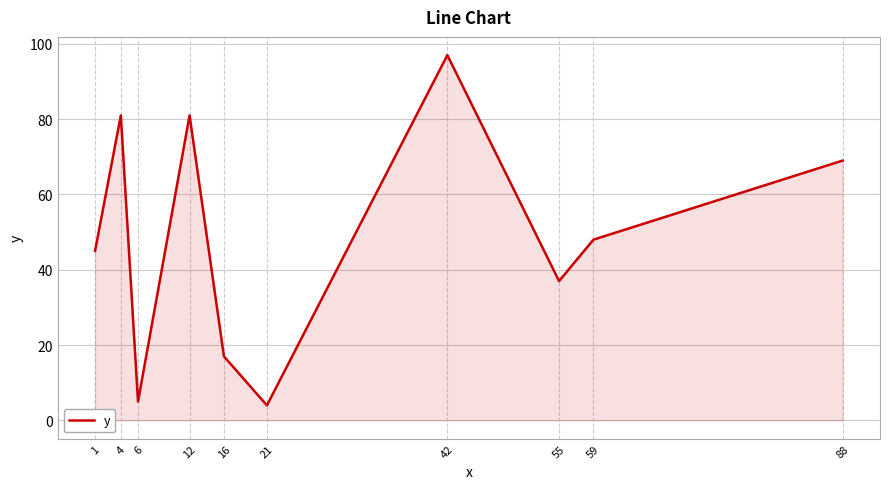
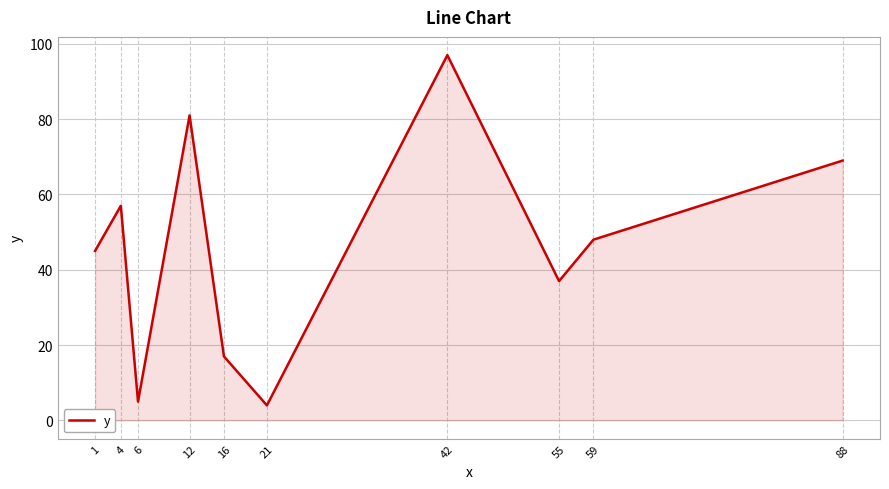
4: 81 -> 57
